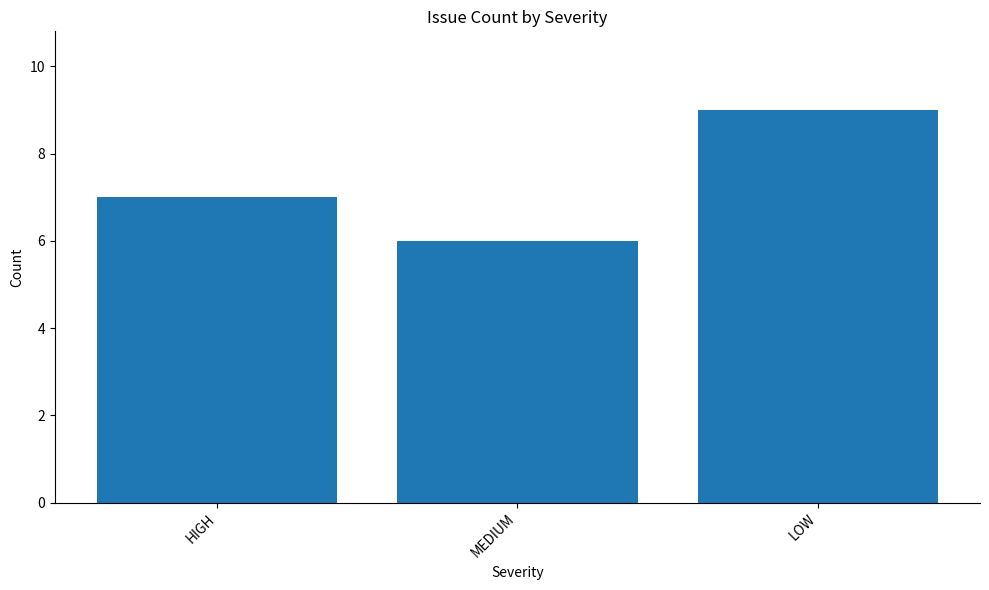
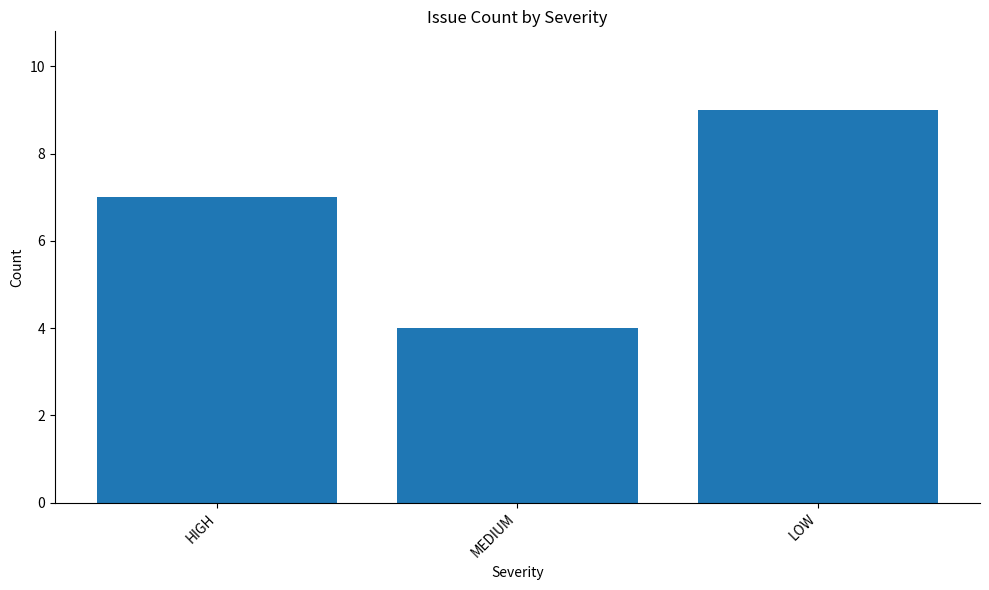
MEDIUM: 6 -> 4
